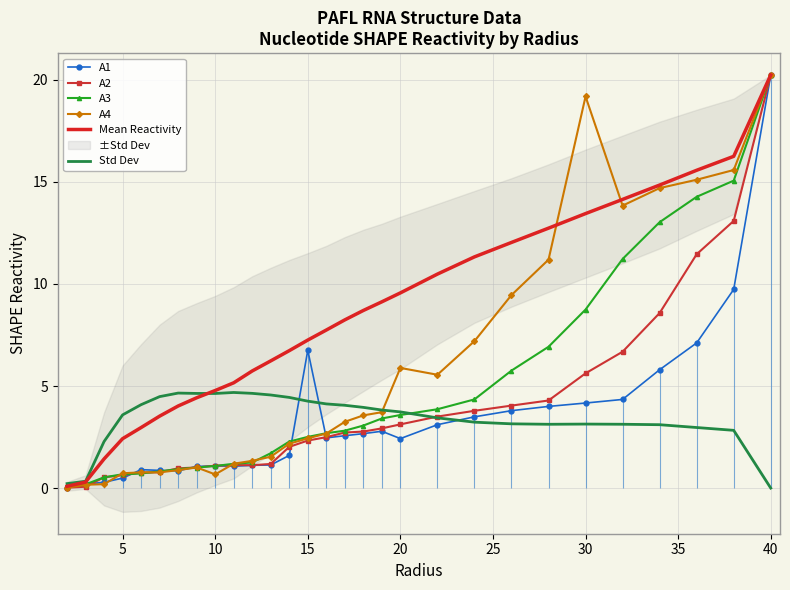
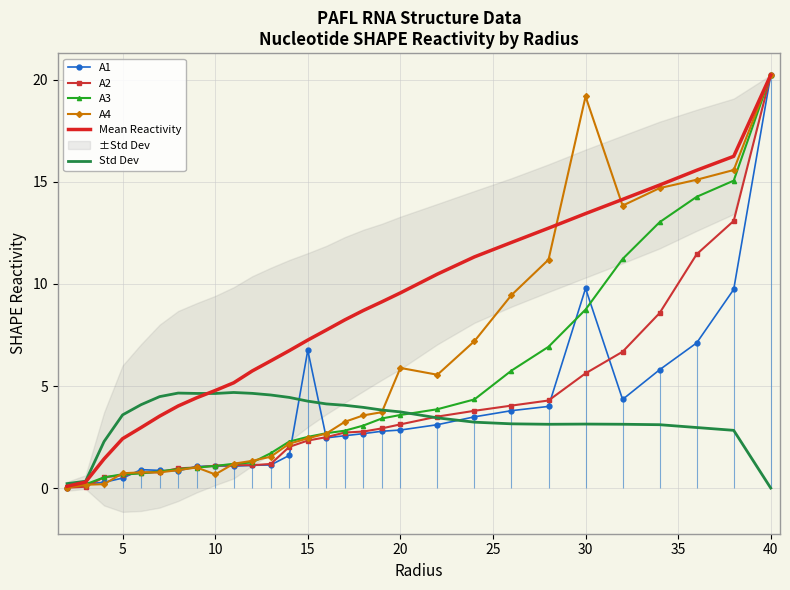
A1, 20: 2.4 -> 2.8
A1, 30: 4.2 -> 9.8
